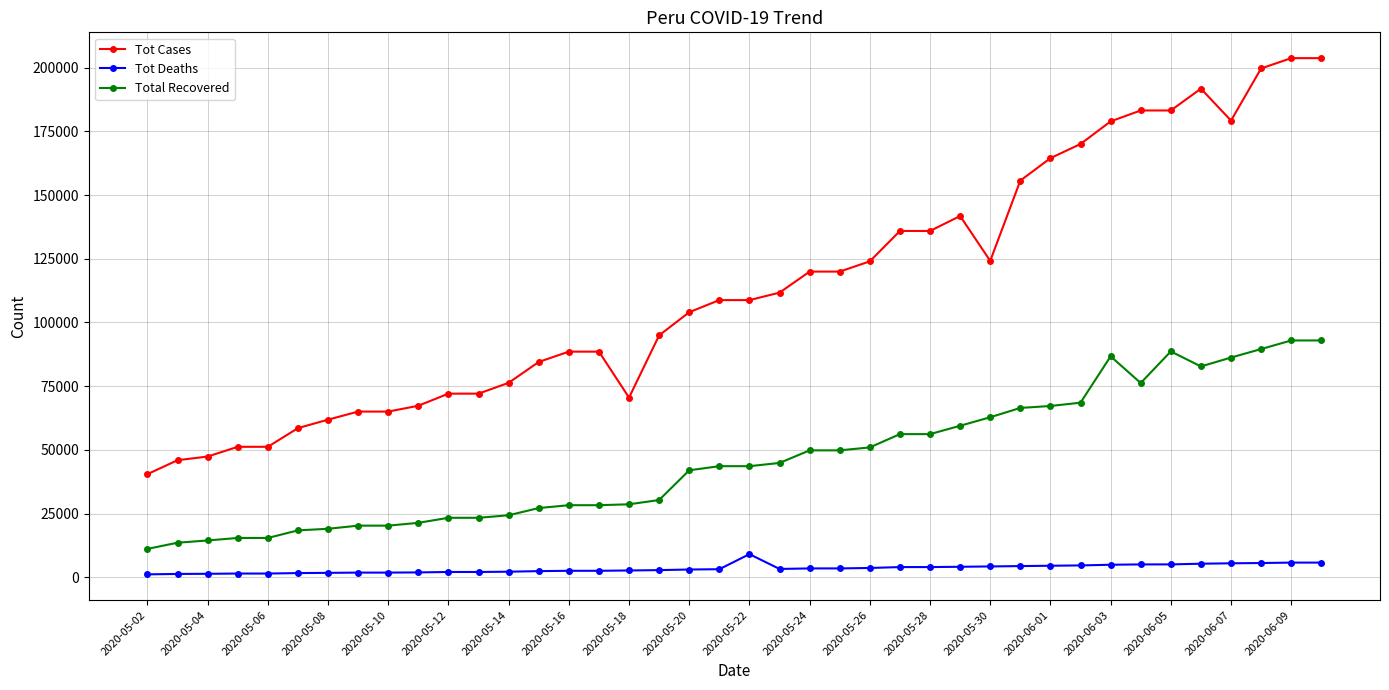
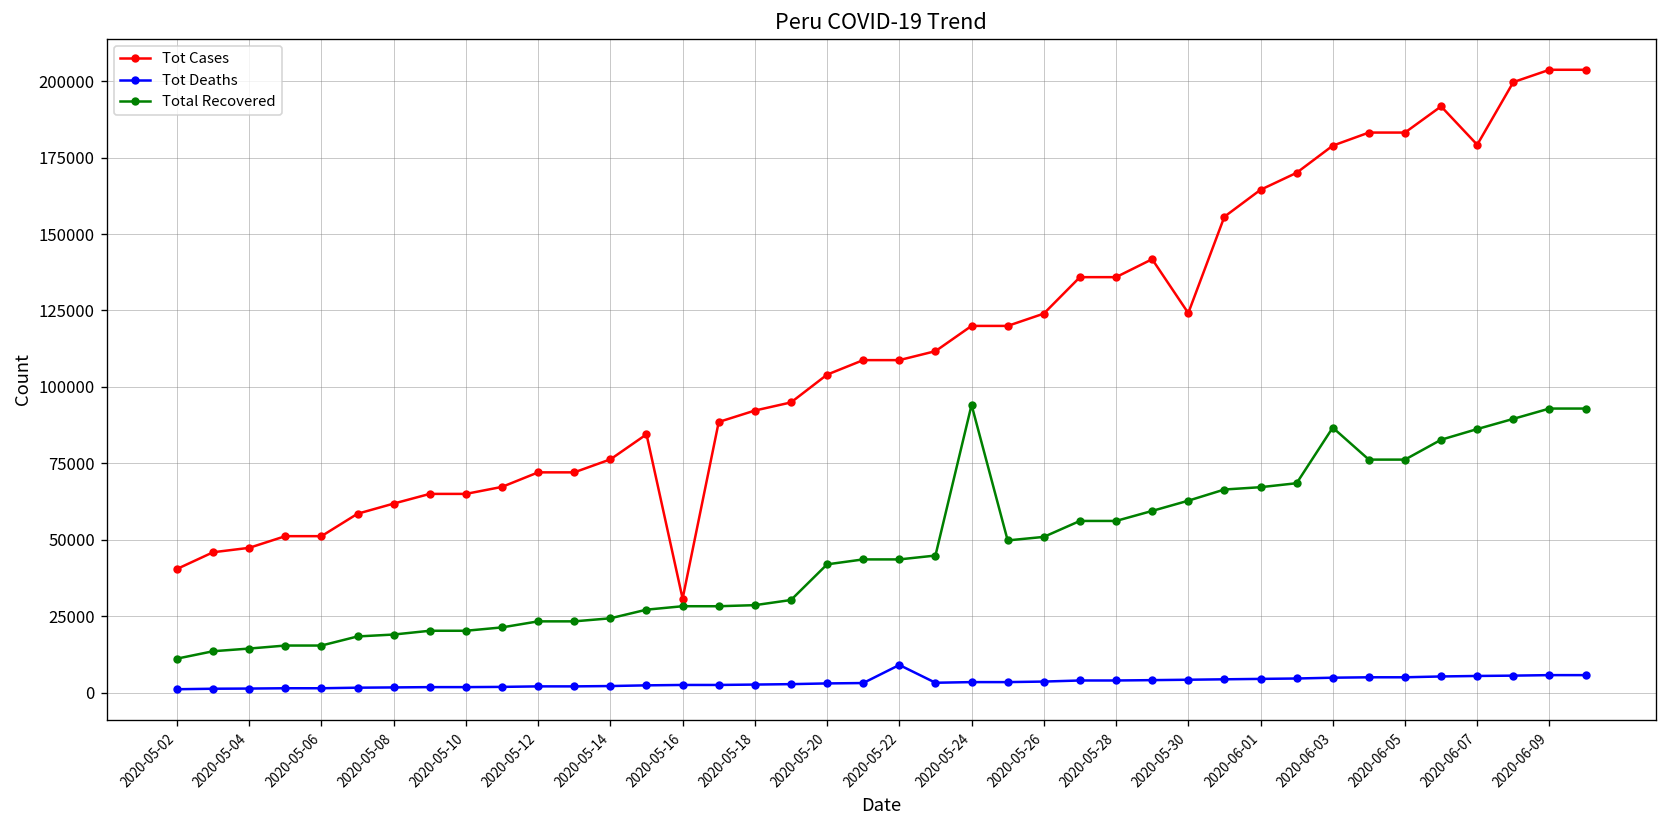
Tot Cases, 2020-05-16: 89000 -> 31000
Tot Cases, 2020-05-18: 70000 -> 92000
Total Recovered, 2020-05-24: 50000 -> 94000
Total Recovered, 2020-06-05: 89000 -> 76000
